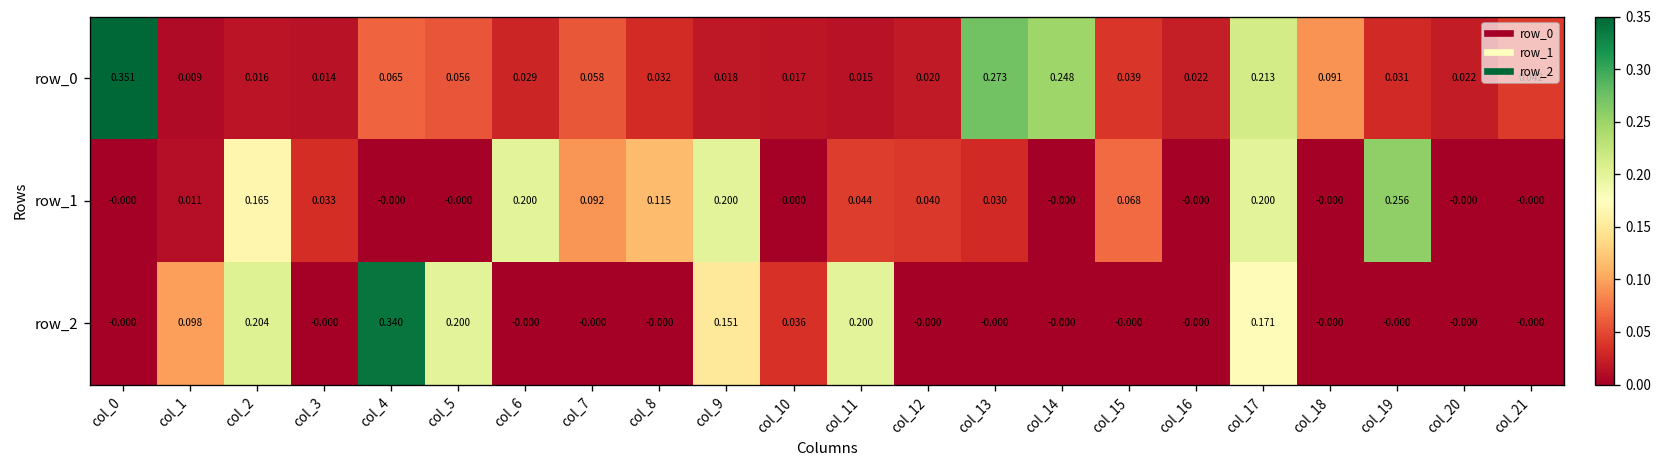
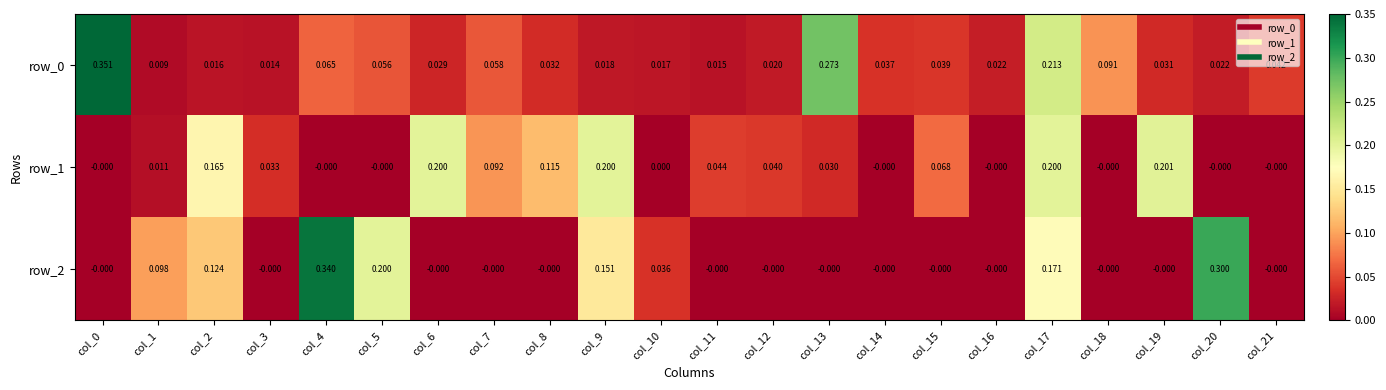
row_0, col_14: 0.248 -> 0.037
row_1, col_19: 0.256 -> 0.201
row_2, col_2: 0.204 -> 0.124
row_2, col_11: 0.200 -> -0.000
row_2, col_20: -0.000 -> 0.300
